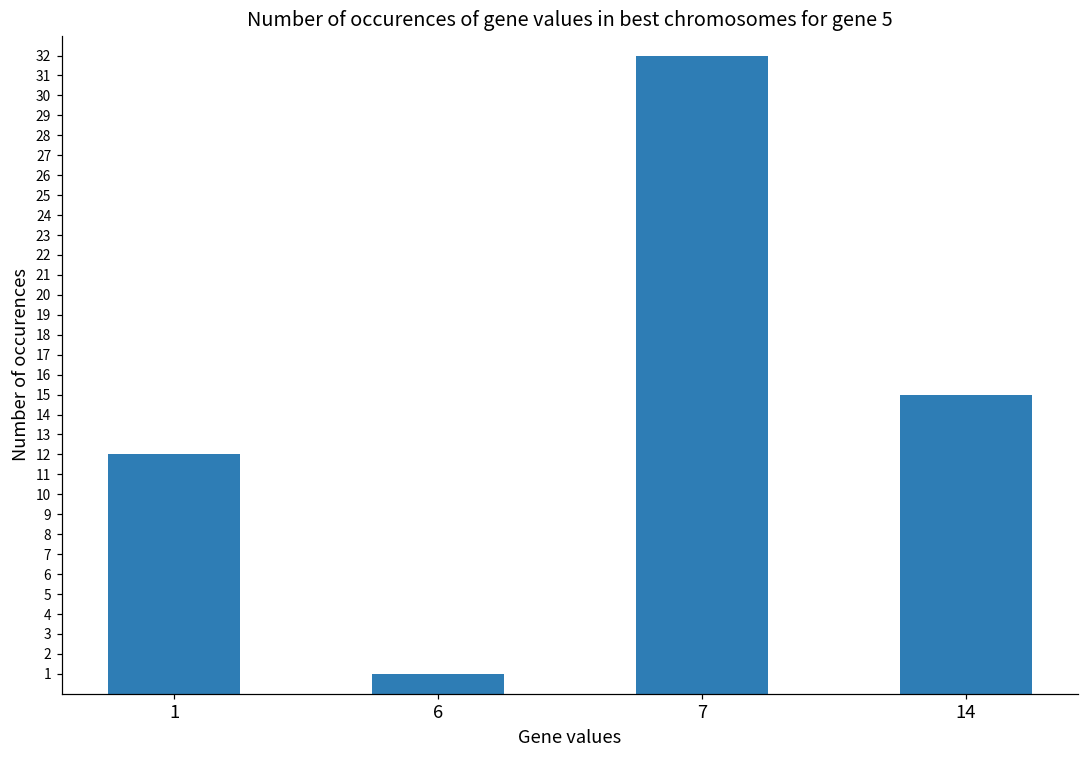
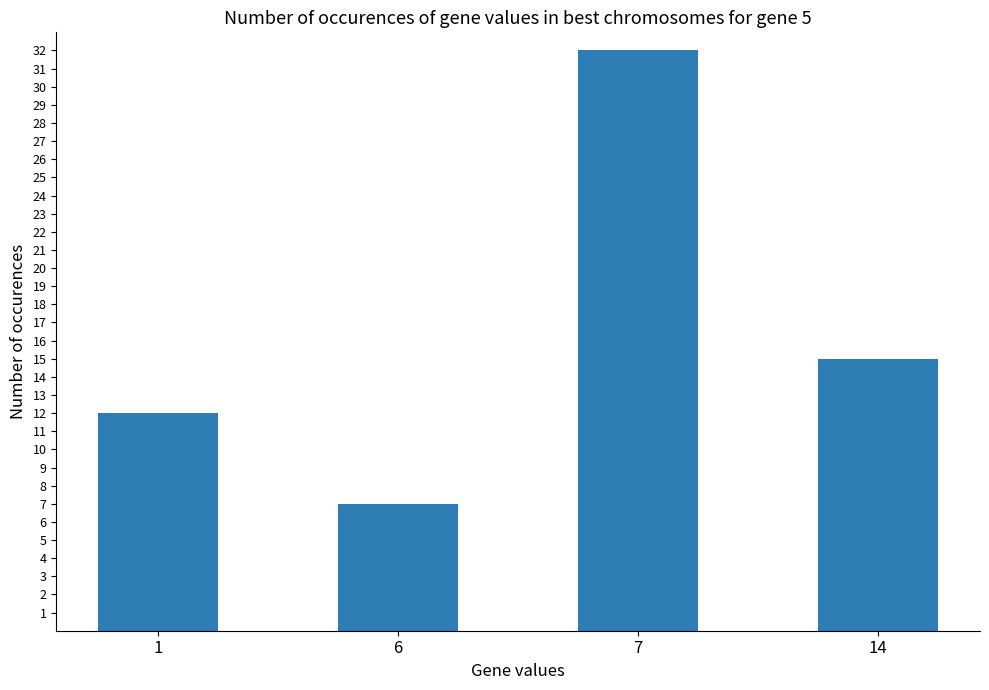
6: 1 -> 7
